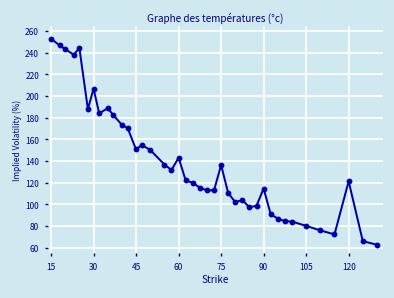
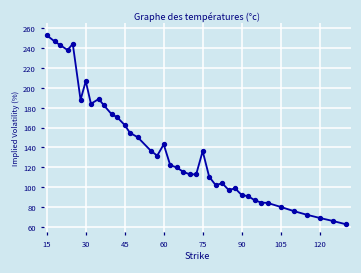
45: 150 -> 160
90: 110 -> 90
120: 120 -> 70
